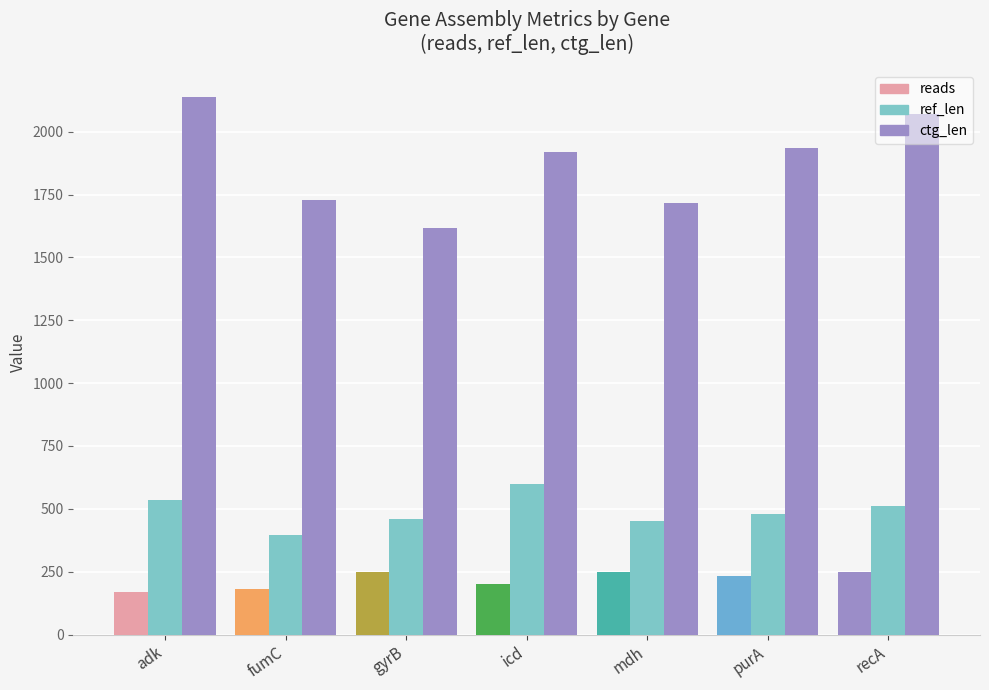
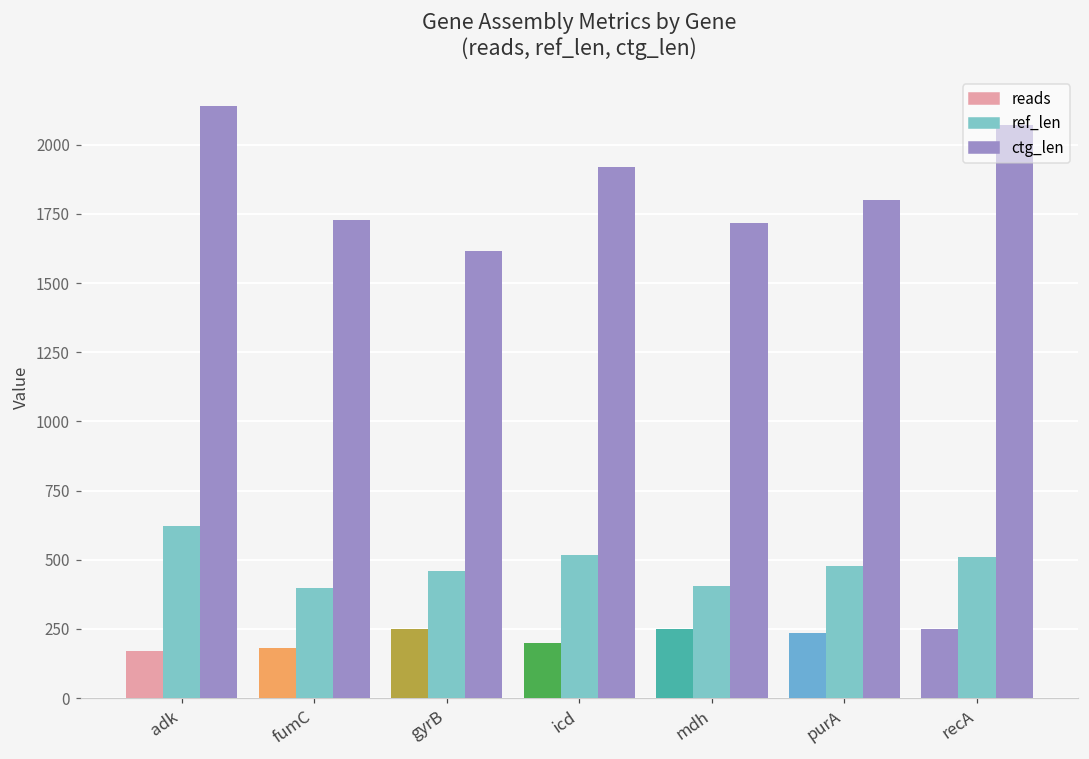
ref_len, adk: 540 -> 620
ref_len, icd: 600 -> 520
ref_len, mdh: 450 -> 410
ctg_len, purA: 1940 -> 1800
